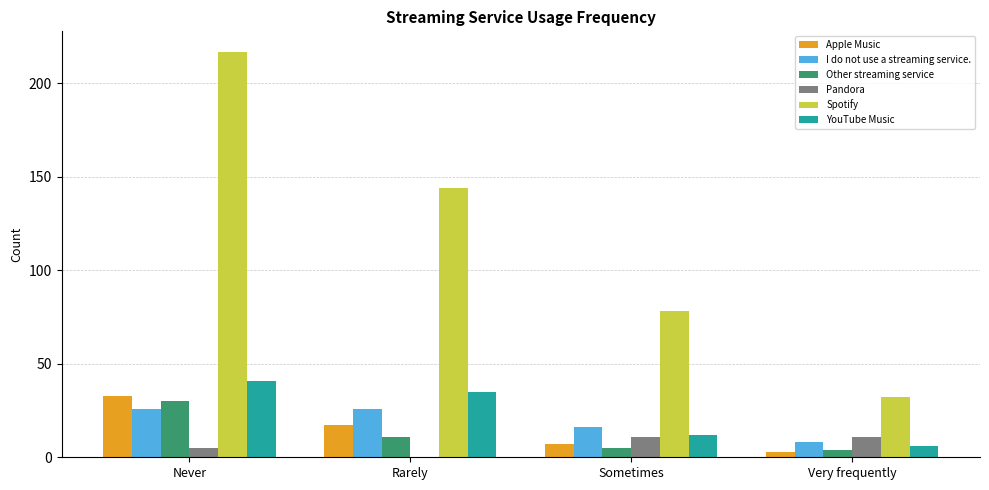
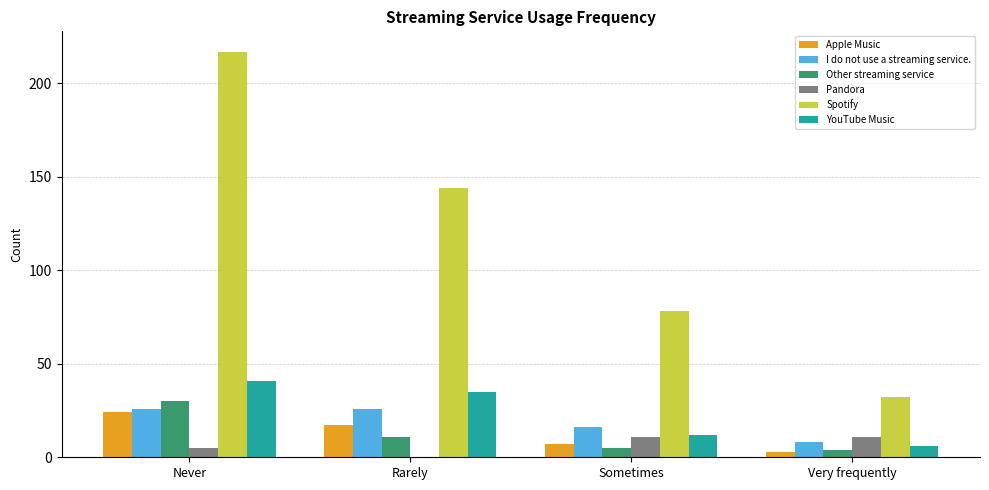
Apple Music, Never: 33 -> 24
